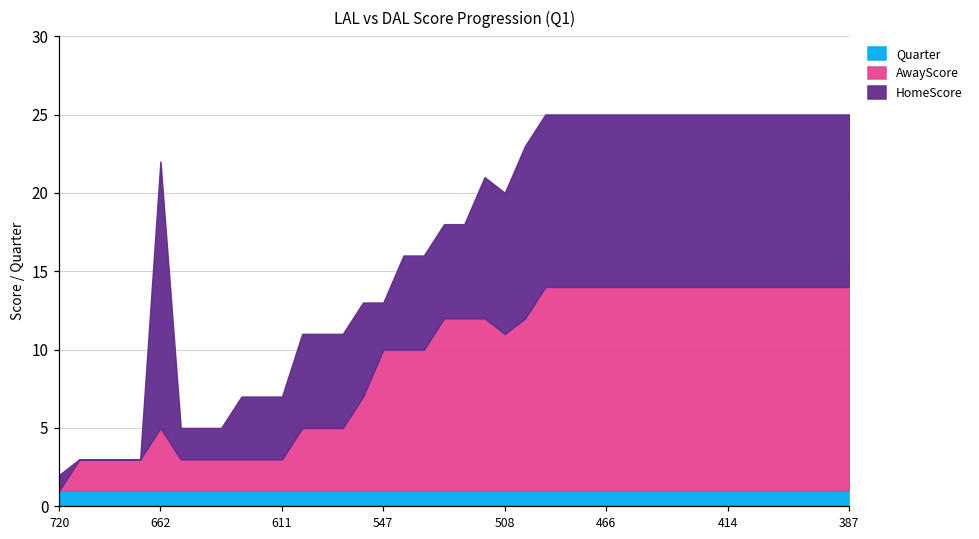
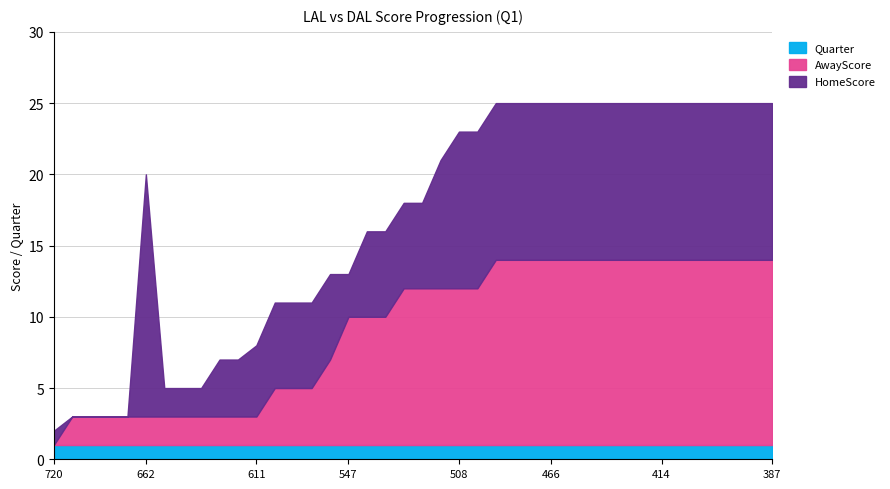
AwayScore, 662: 4 -> 2
HomeScore, 611: 4 -> 5
AwayScore, 508: 10 -> 11
HomeScore, 508: 9 -> 11
